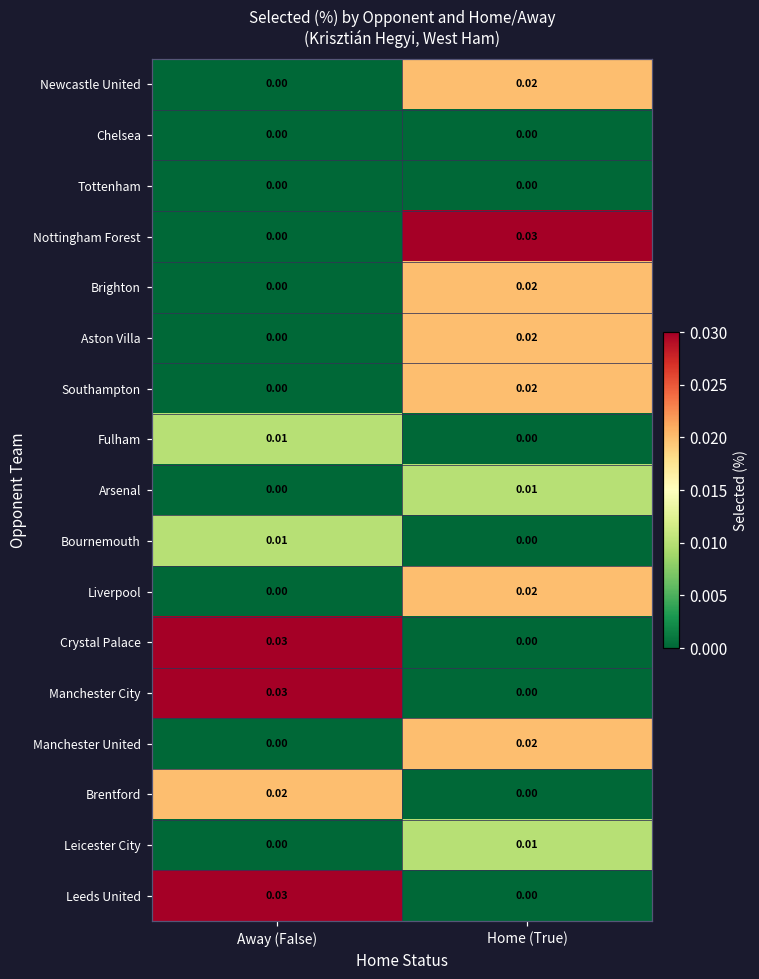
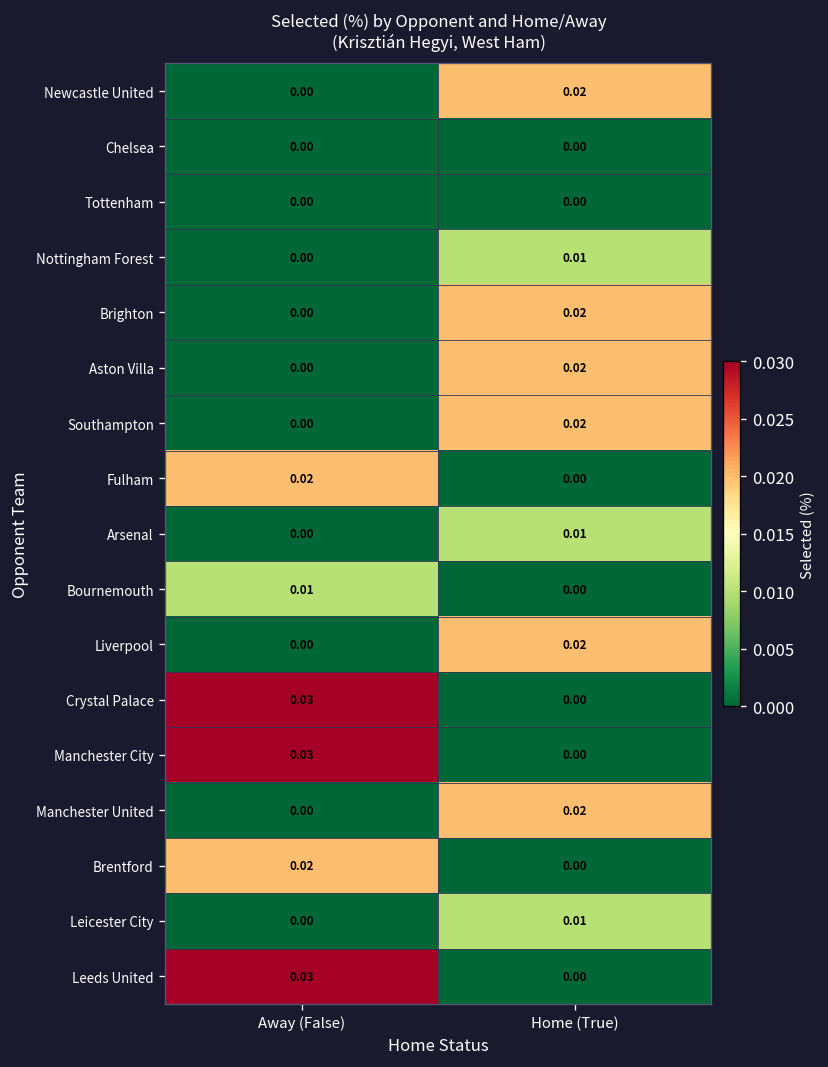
Nottingham Forest, Home (True): 0.03 -> 0.01
Fulham, Away (False): 0.01 -> 0.02
